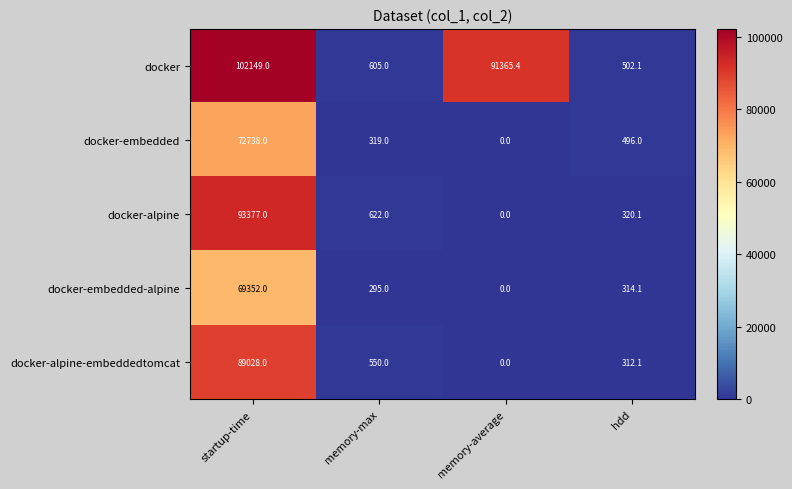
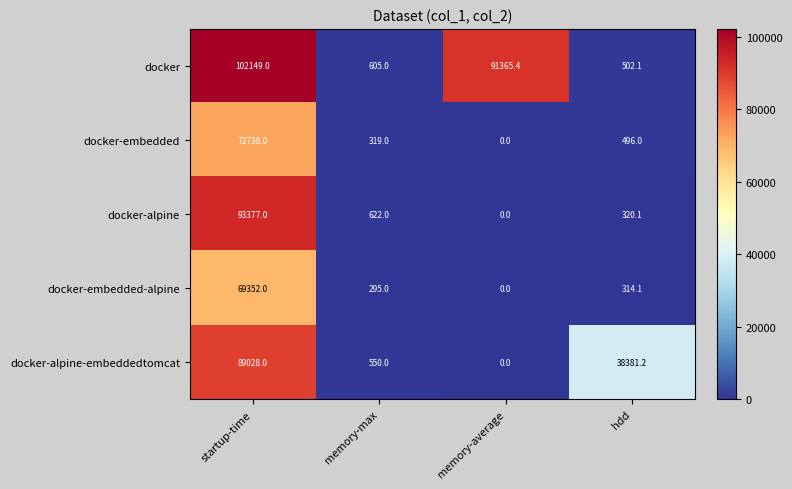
docker-alpine-embeddedtomcat, hdd: 312.1 -> 38381.2
